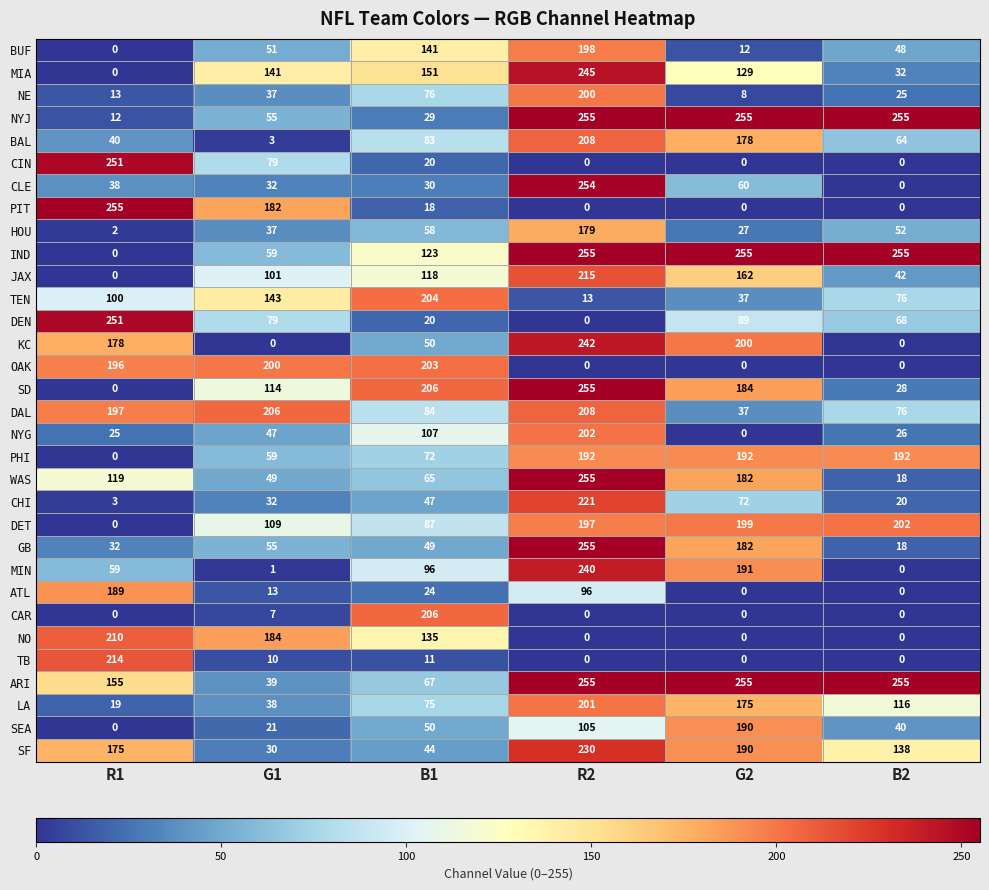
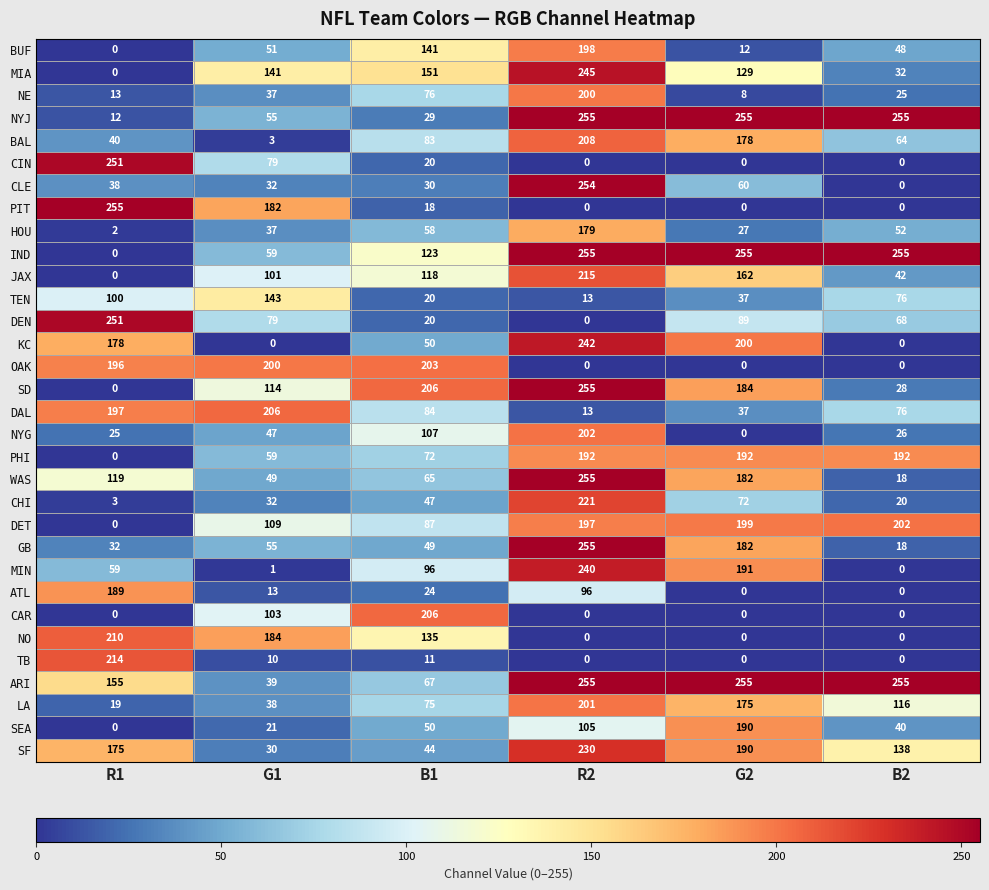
TEN, B1: 204 -> 20
DAL, R2: 208 -> 13
CAR, G1: 7 -> 103
